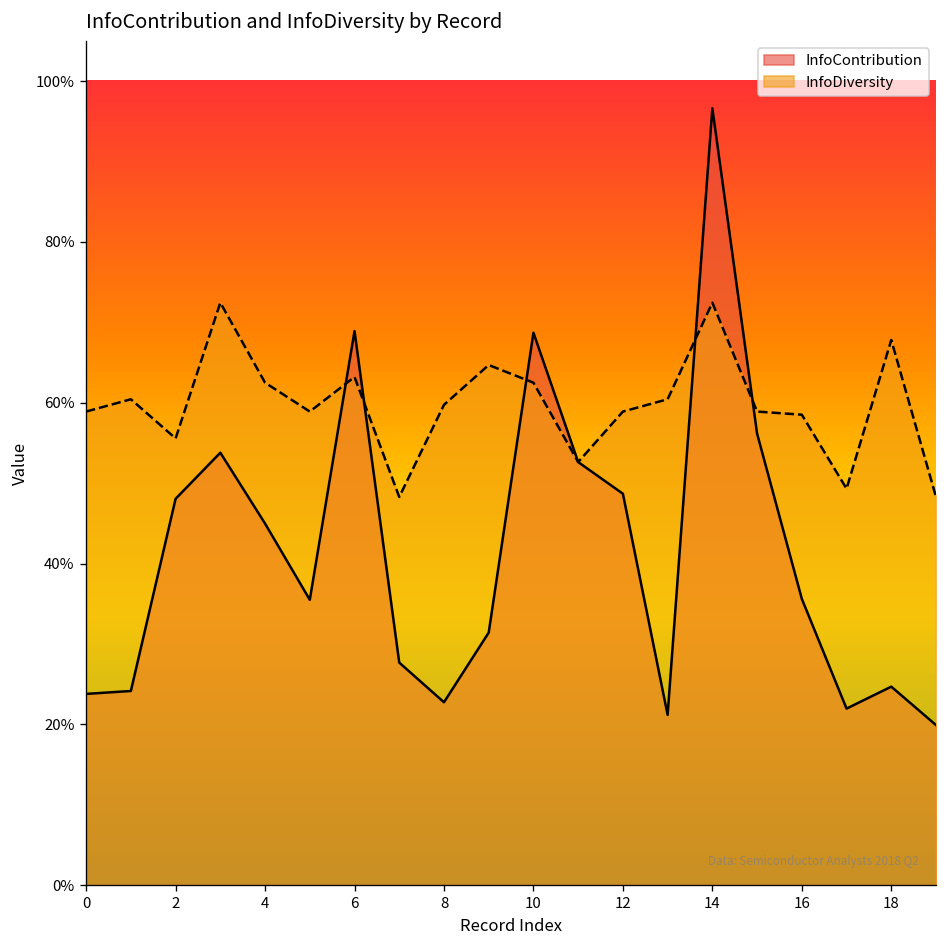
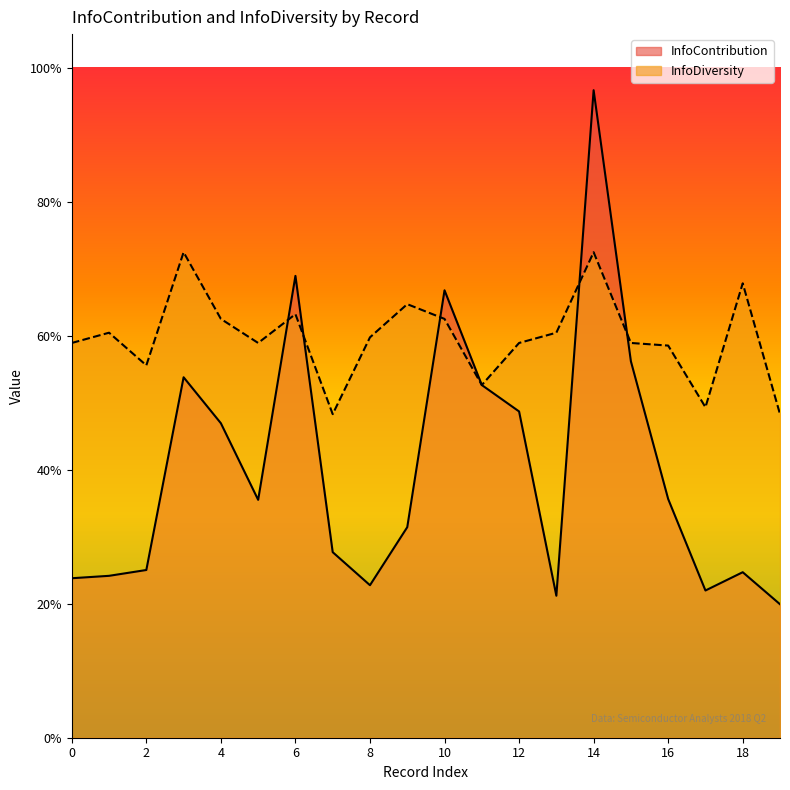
InfoContribution, 2: 48% -> 25%
InfoContribution, 4: 45% -> 47%
InfoContribution, 10: 69% -> 67%
